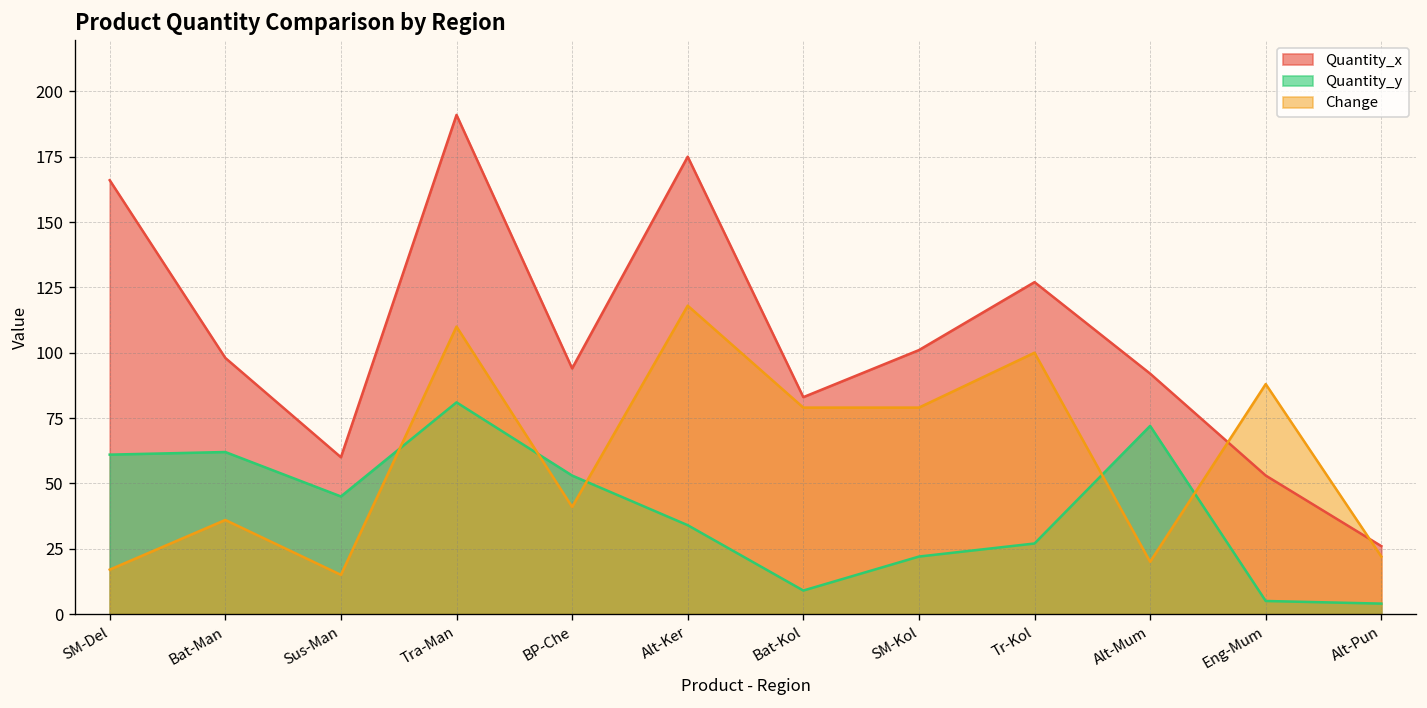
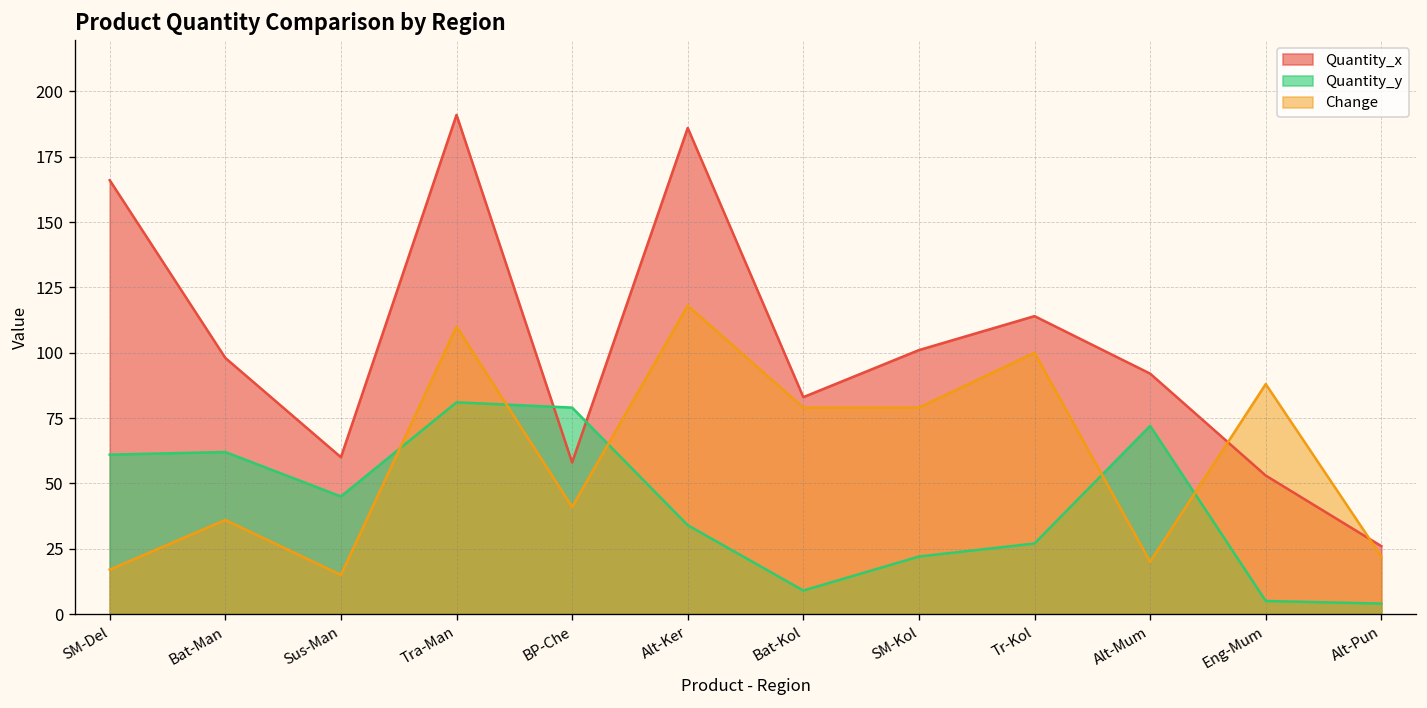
Quantity_x, BP-Che: 94 -> 58
Quantity_y, BP-Che: 53 -> 79
Quantity_x, Alt-Ker: 175 -> 186
Quantity_x, Tr-Kol: 127 -> 114
